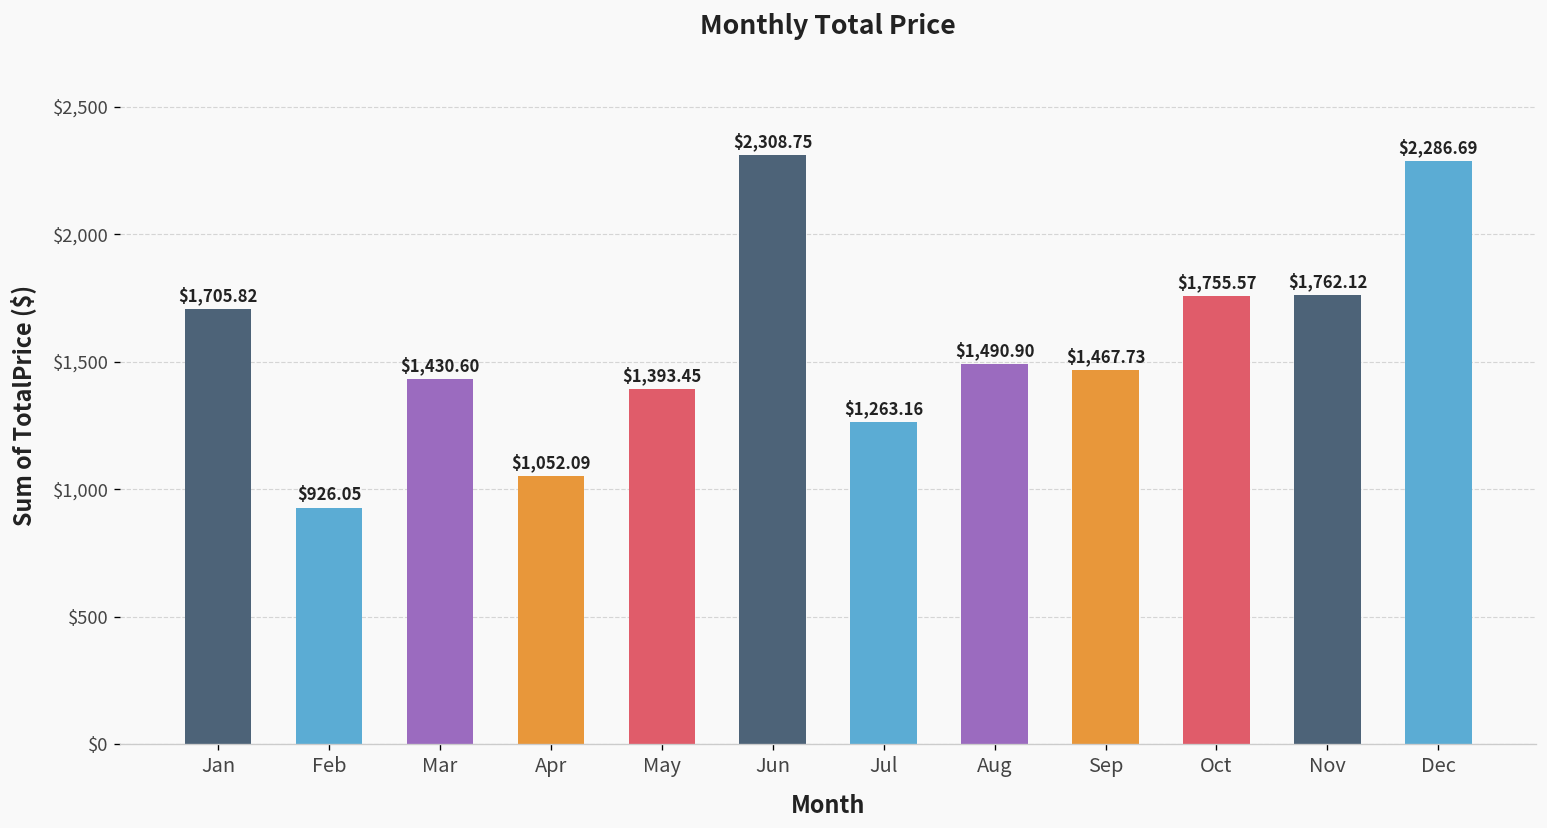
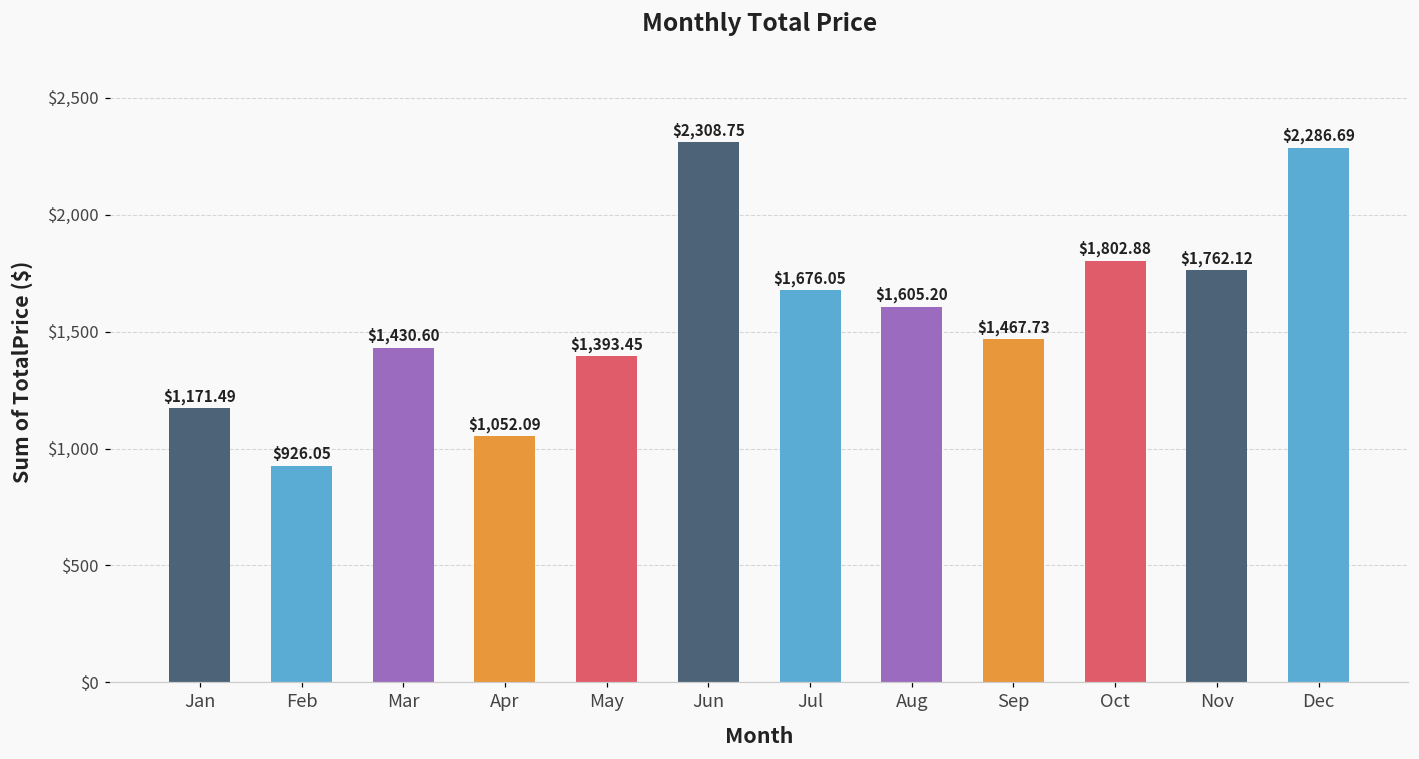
Jan: $1,705.82 -> $1,171.49
Jul: $1,263.16 -> $1,676.05
Aug: $1,490.90 -> $1,605.20
Oct: $1,755.57 -> $1,802.88
